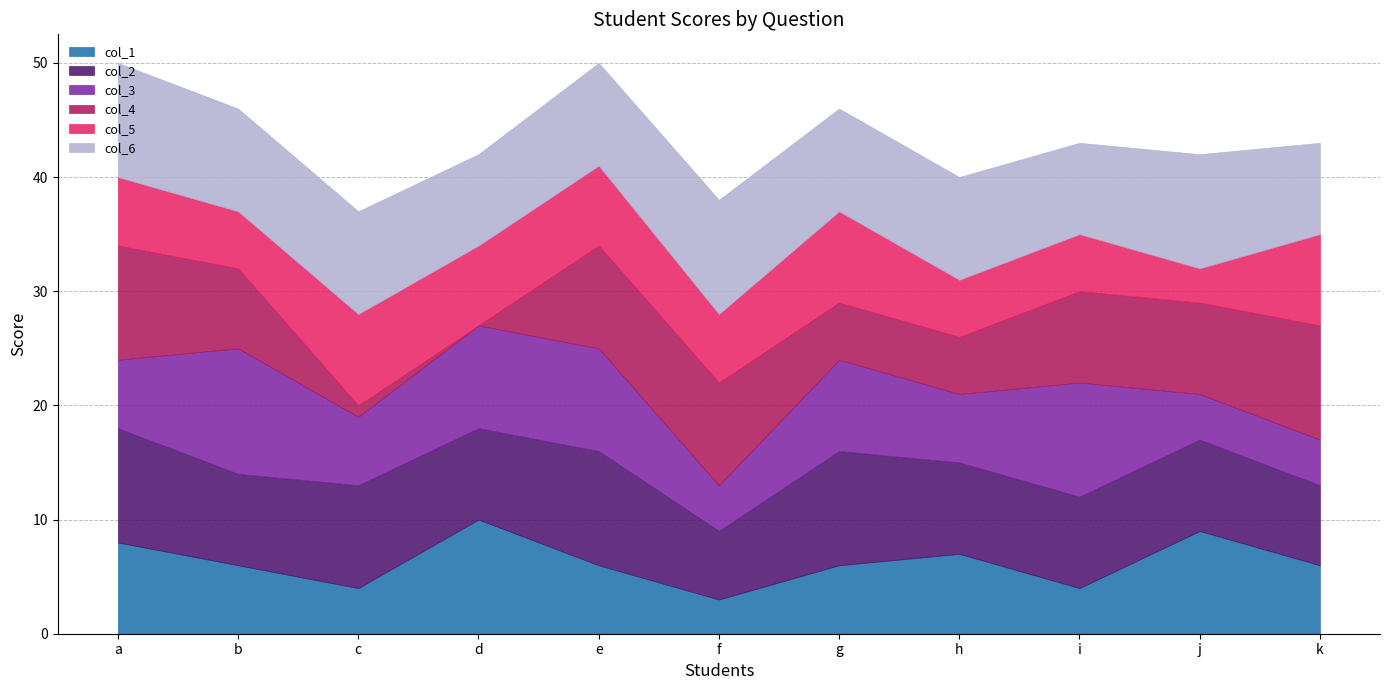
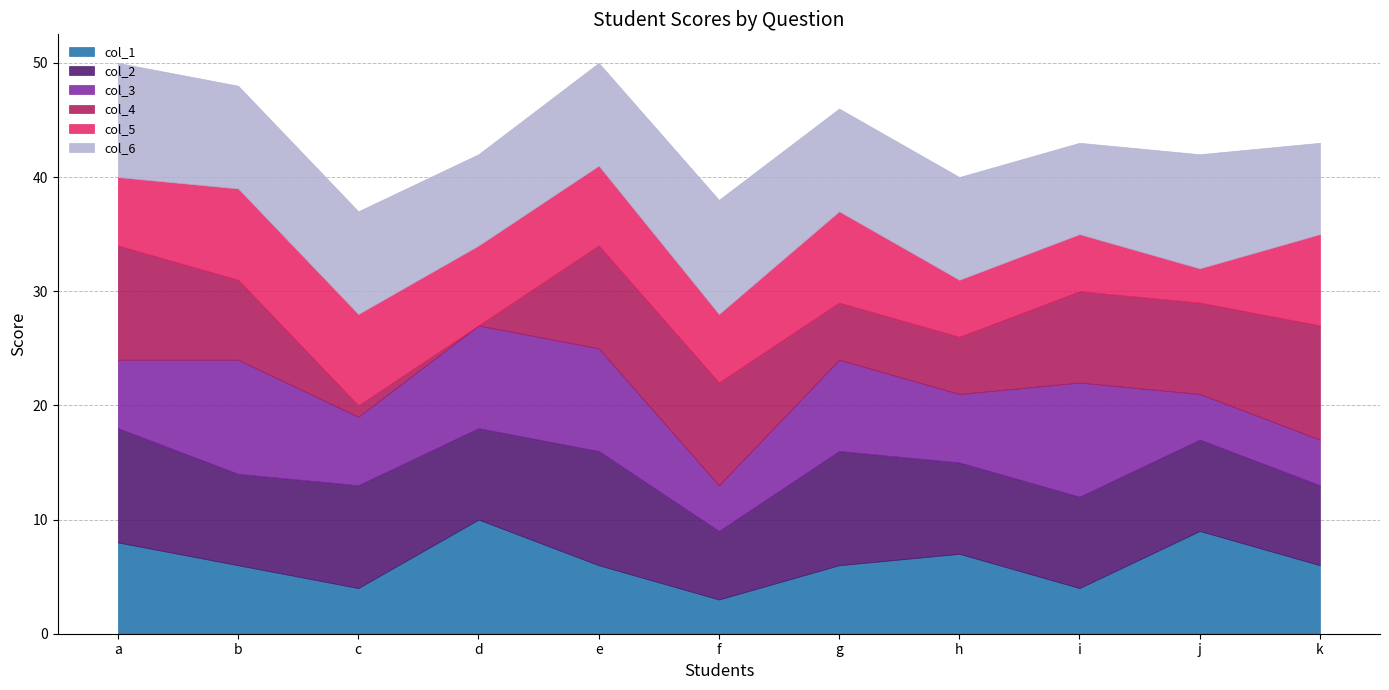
col_3, b: 11 -> 10
col_5, b: 5 -> 8
